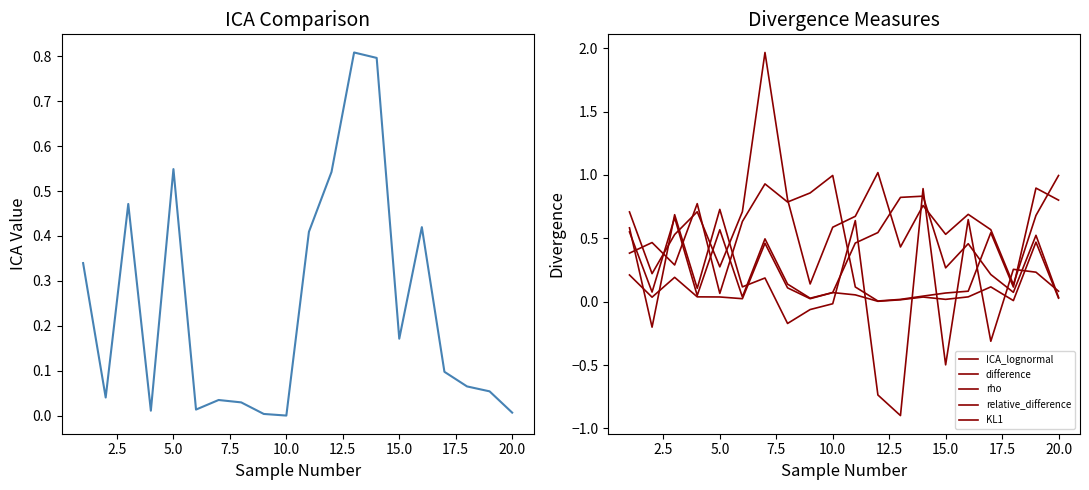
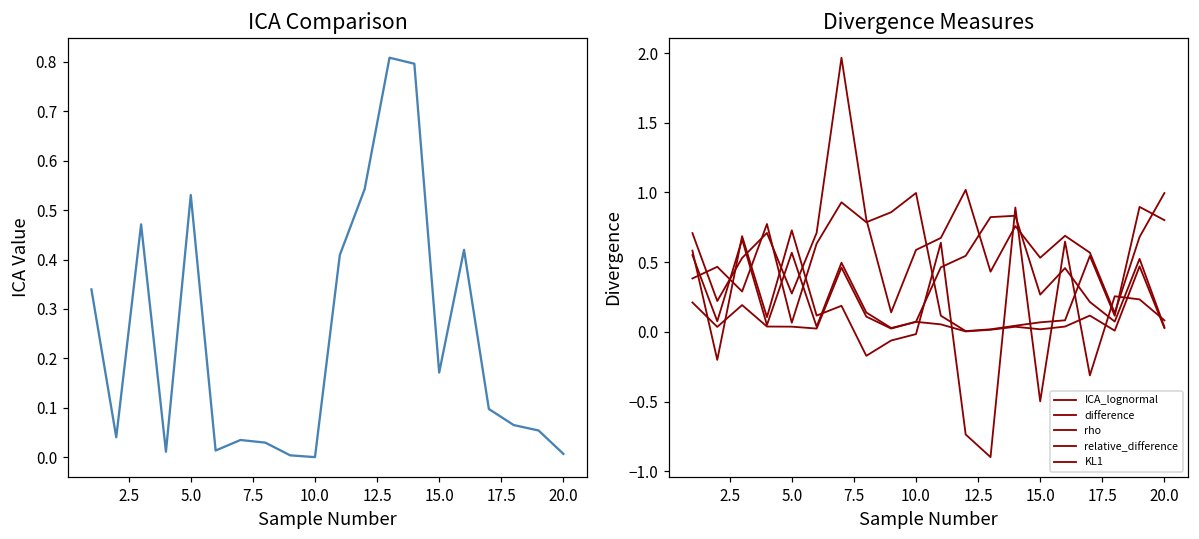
ICA Comparison, 5.0: 0.55 -> 0.53
